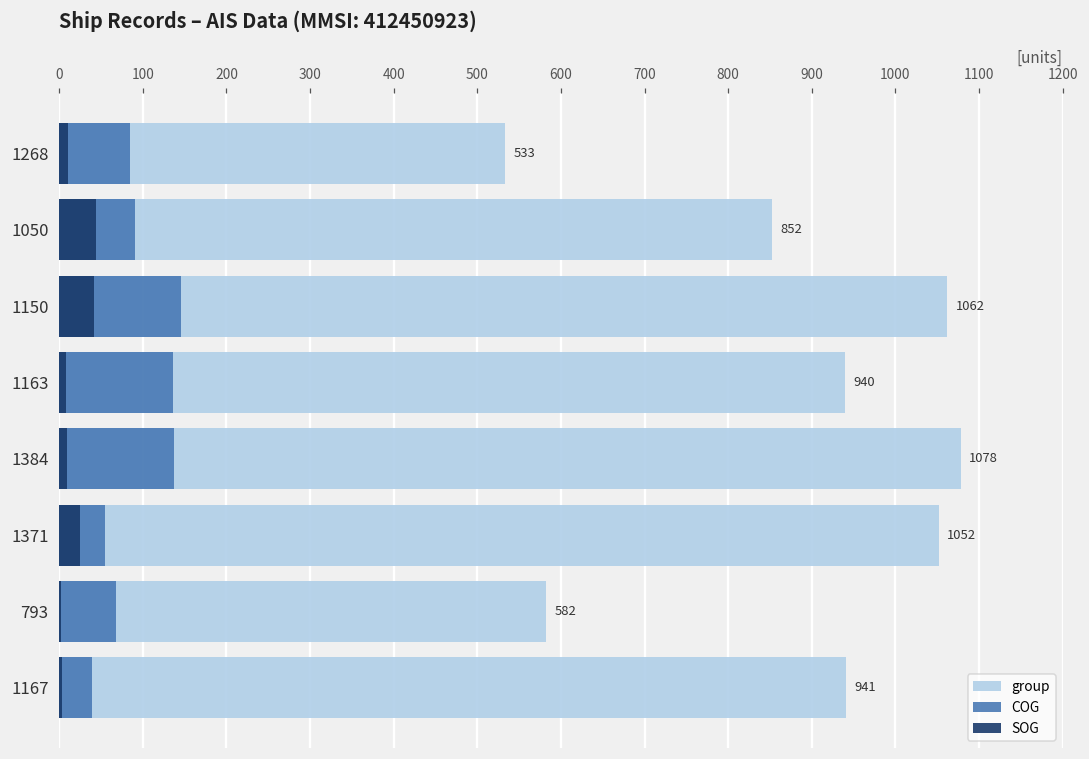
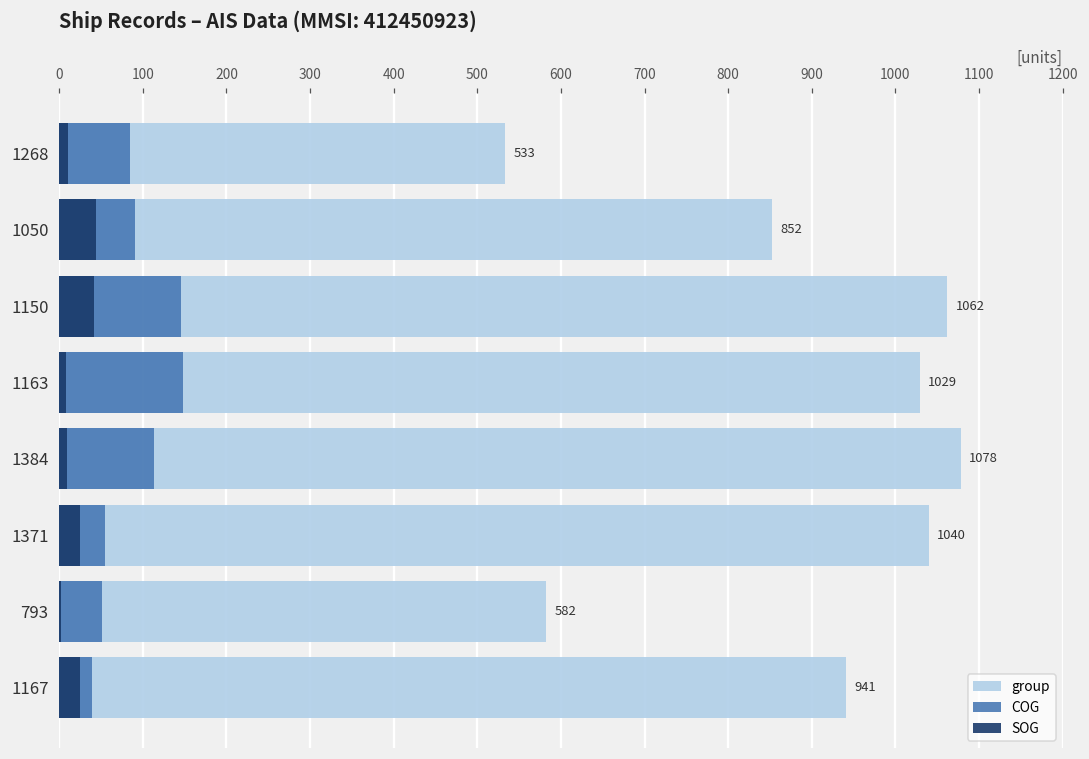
group, 1163: 940 -> 1029
COG, 1163: 140 -> 150
COG, 1384: 140 -> 110
group, 1371: 1052 -> 1040
COG, 793: 70 -> 50
SOG, 1167: 0 -> 30
